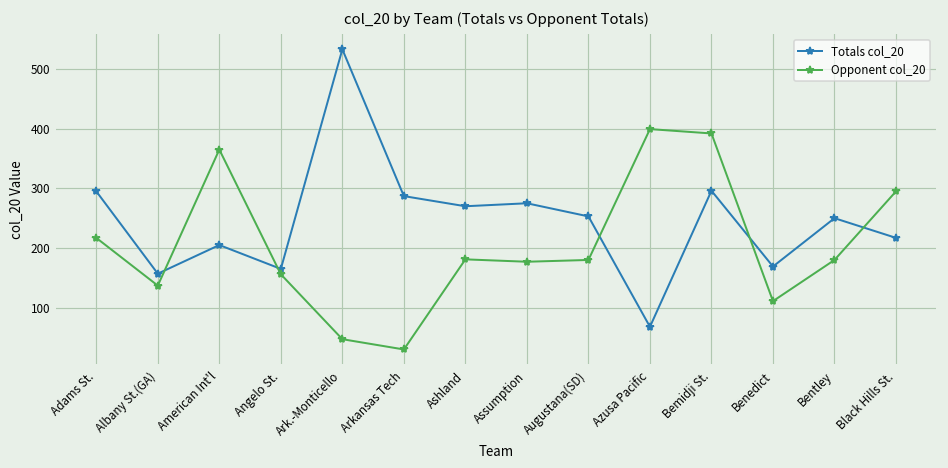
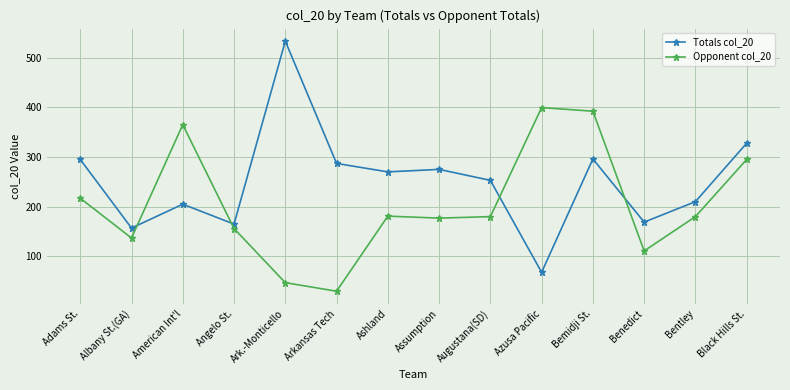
Totals col_20, Bentley: 250 -> 210
Totals col_20, Black Hills St.: 220 -> 330
